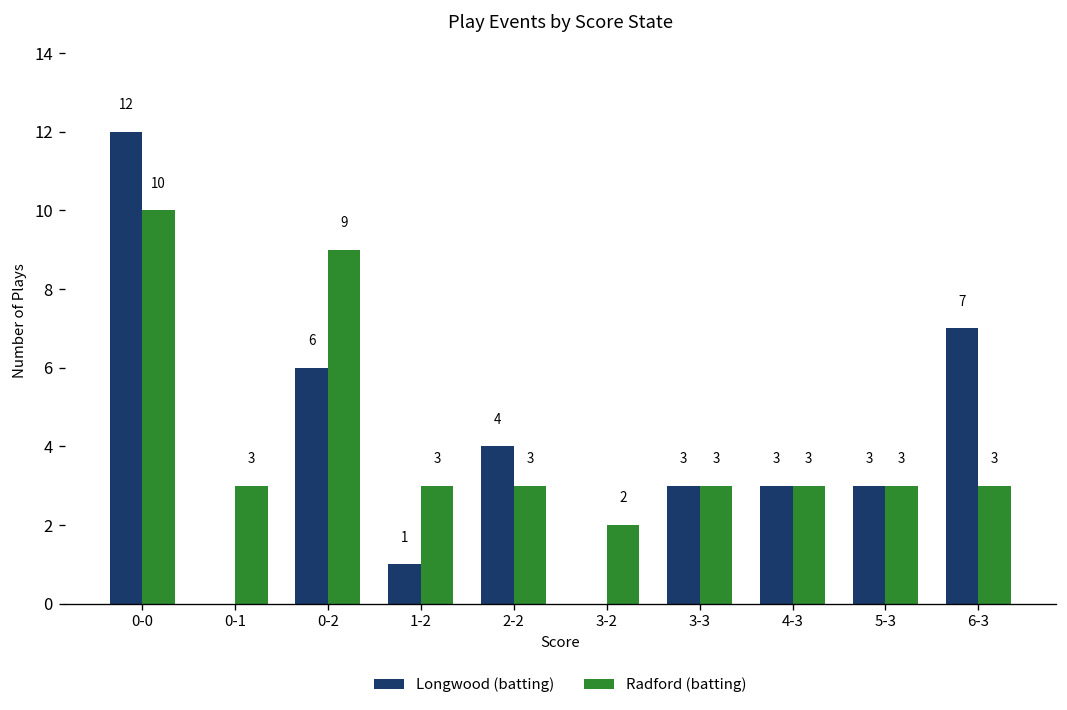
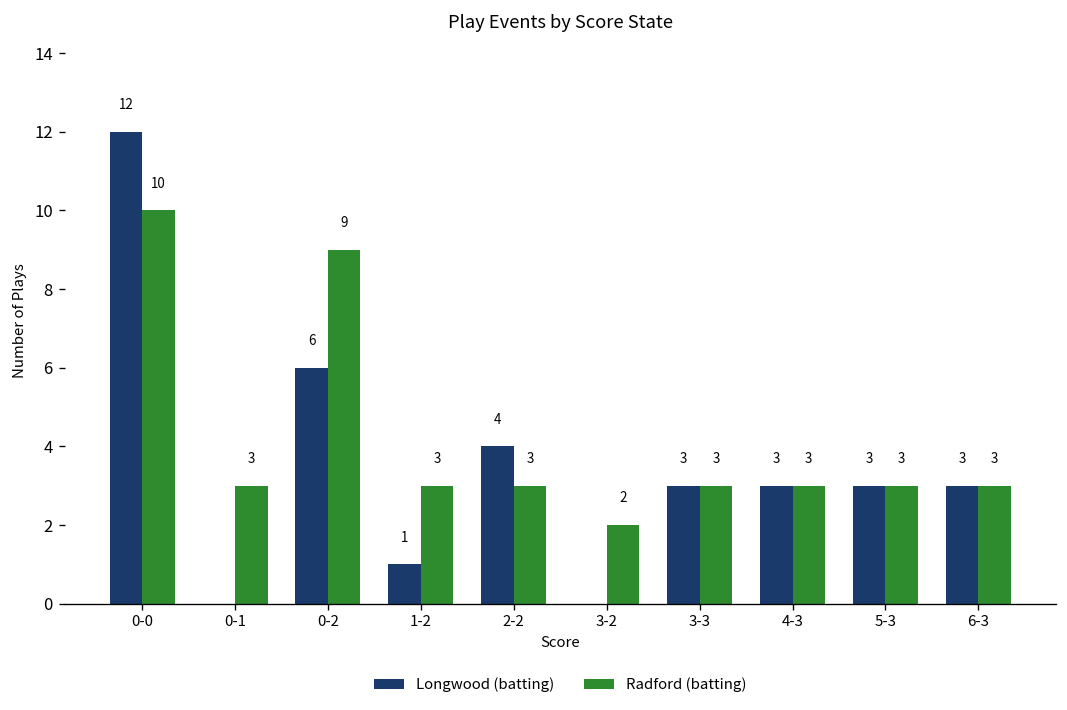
Longwood (batting), 6-3: 7 -> 3
